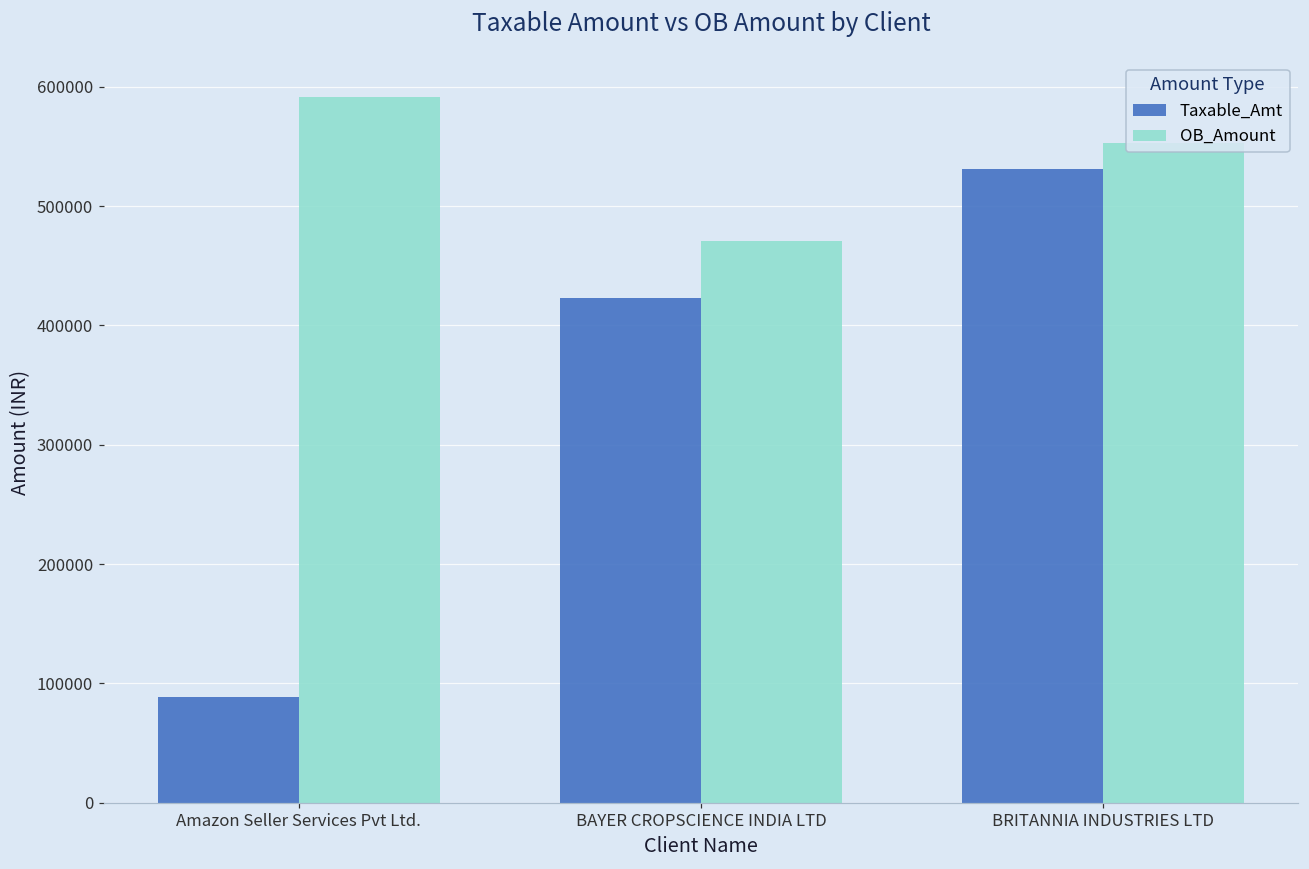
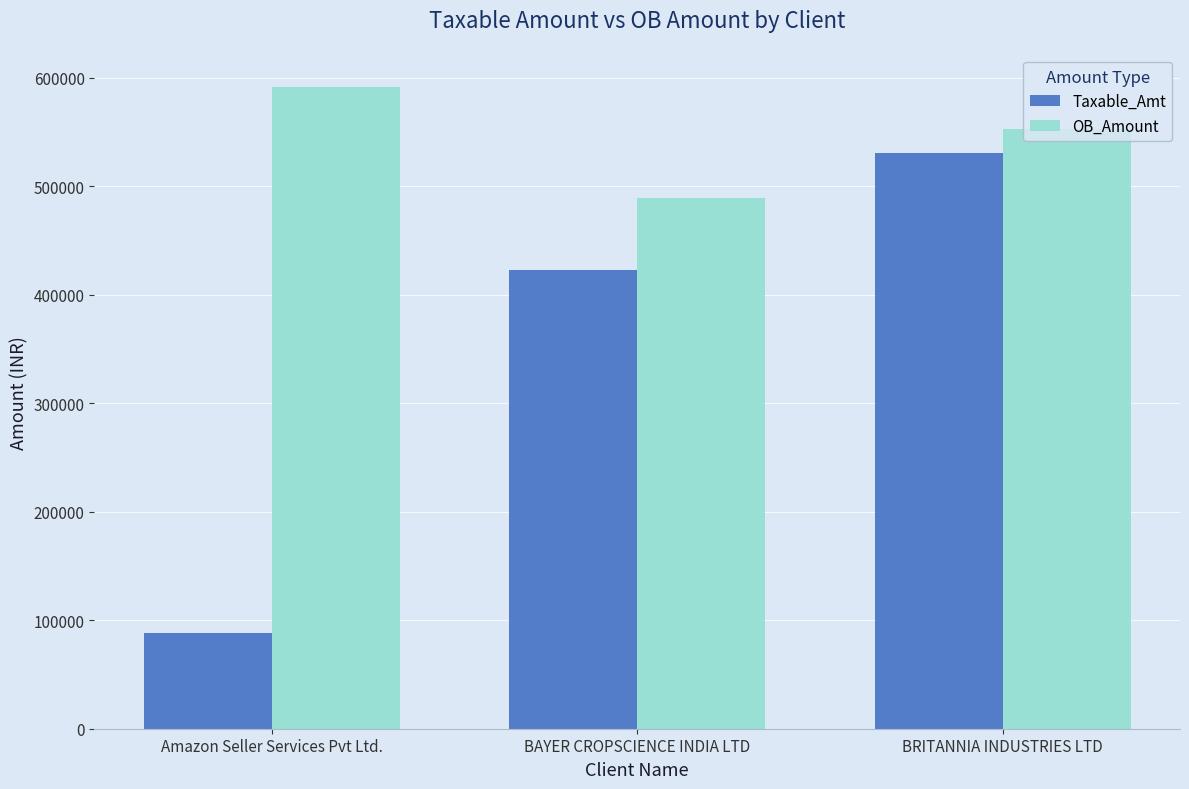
OB_Amount, BAYER CROPSCIENCE INDIA LTD: 470000 -> 489000
